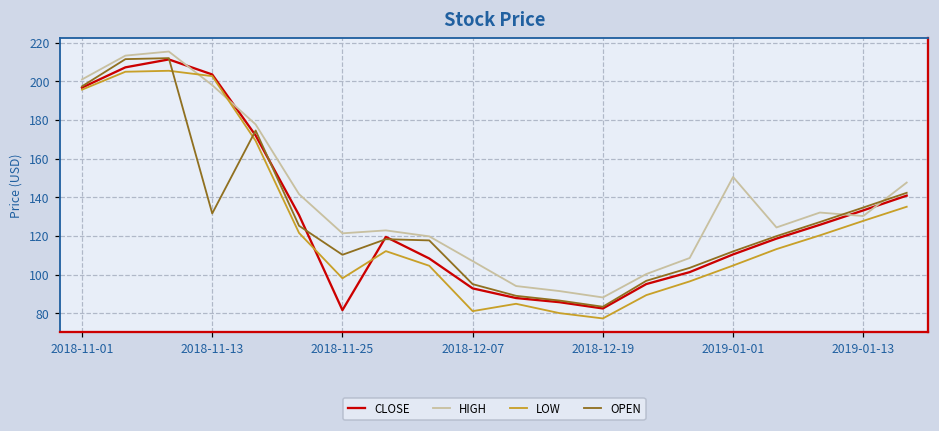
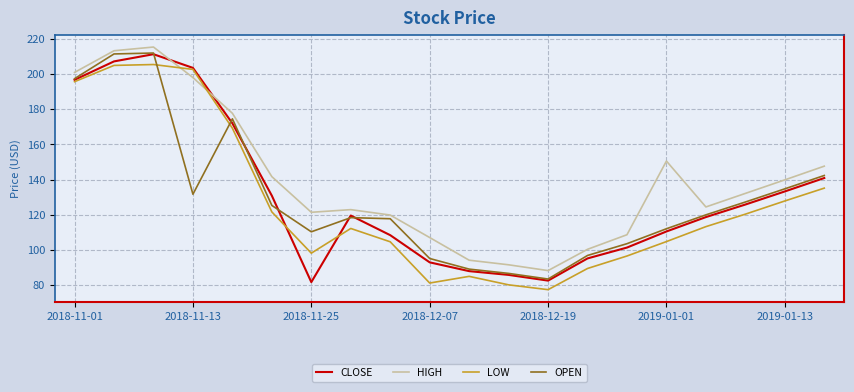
HIGH, 2019-01-13: 130 -> 140
